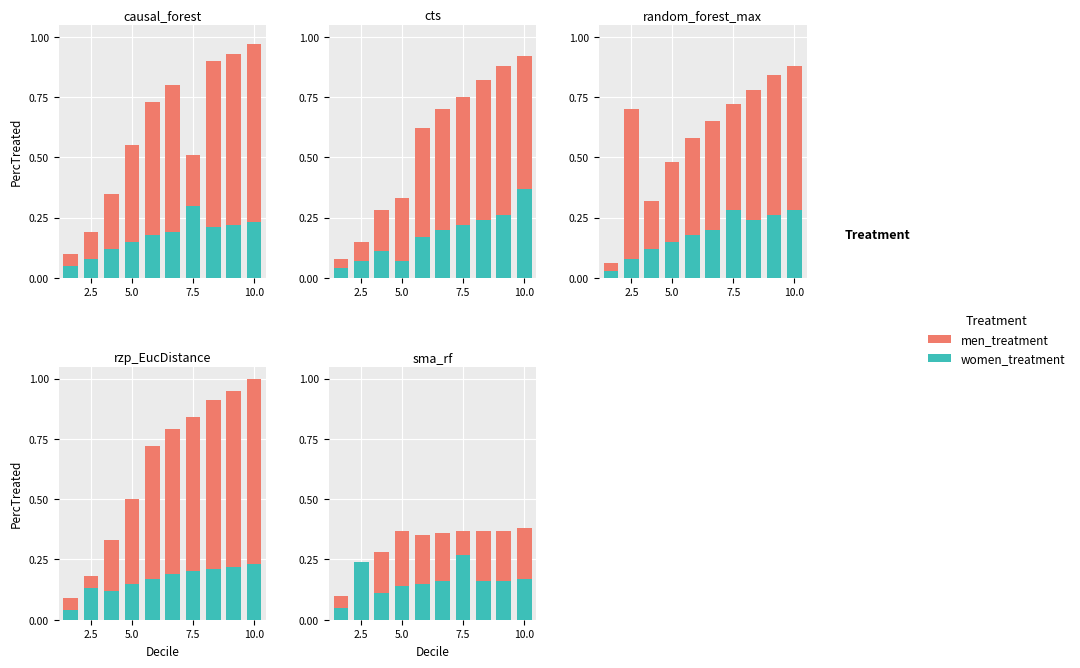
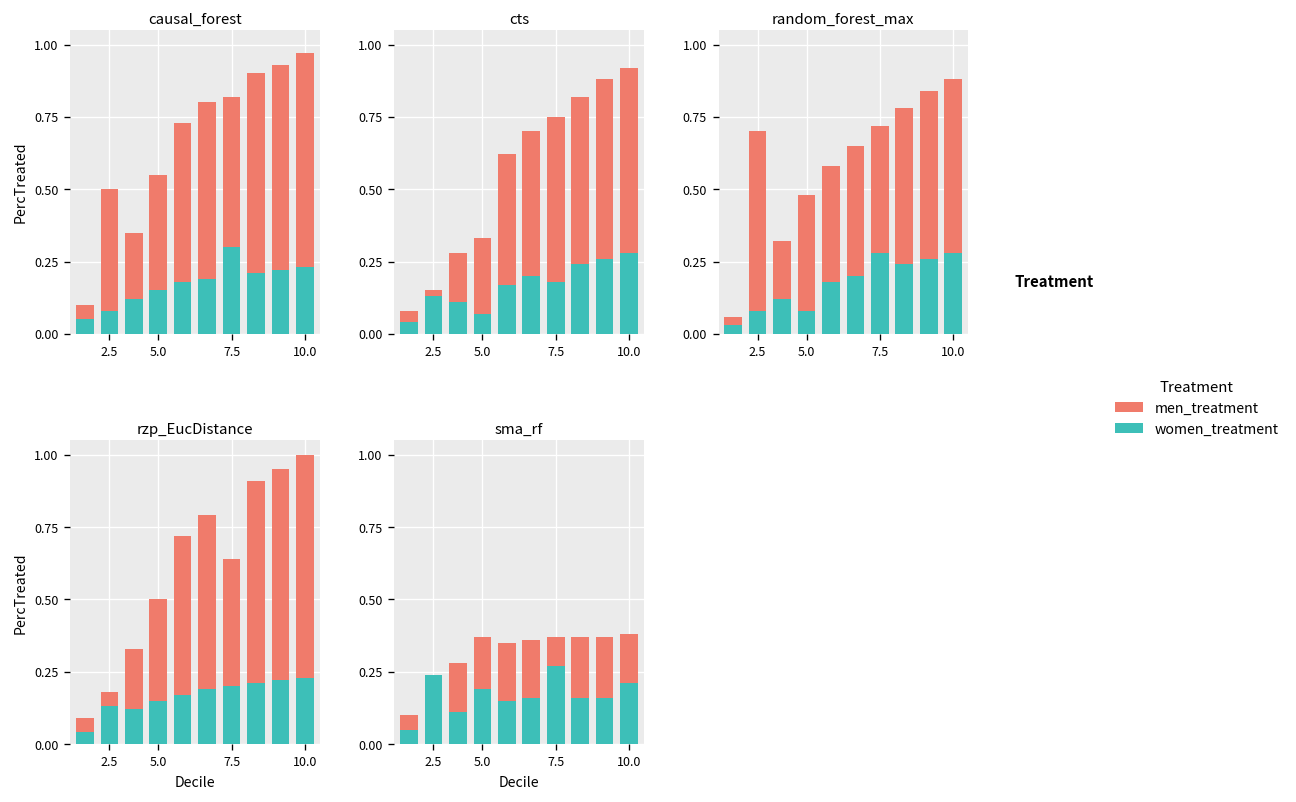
causal_forest, men_treatment, 2.5: 0.19 -> 0.50
causal_forest, men_treatment, 7.5: 0.51 -> 0.82
cts, women_treatment, 2.5: 0.07 -> 0.13
cts, women_treatment, 7.5: 0.22 -> 0.18
cts, women_treatment, 10.0: 0.37 -> 0.28
random_forest_max, women_treatment, 5.0: 0.15 -> 0.08
rzp_EucDistance, men_treatment, 7.5: 0.84 -> 0.64
sma_rf, women_treatment, 5.0: 0.14 -> 0.19
sma_rf, women_treatment, 10.0: 0.17 -> 0.21
